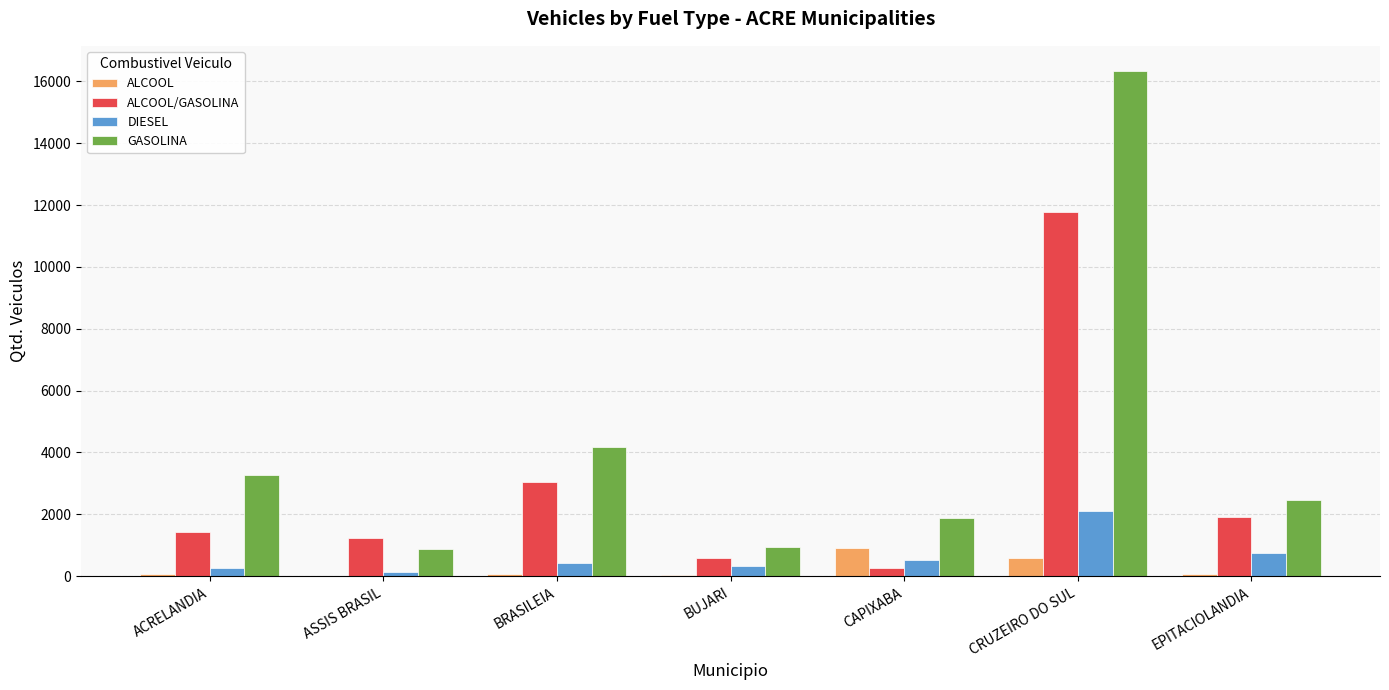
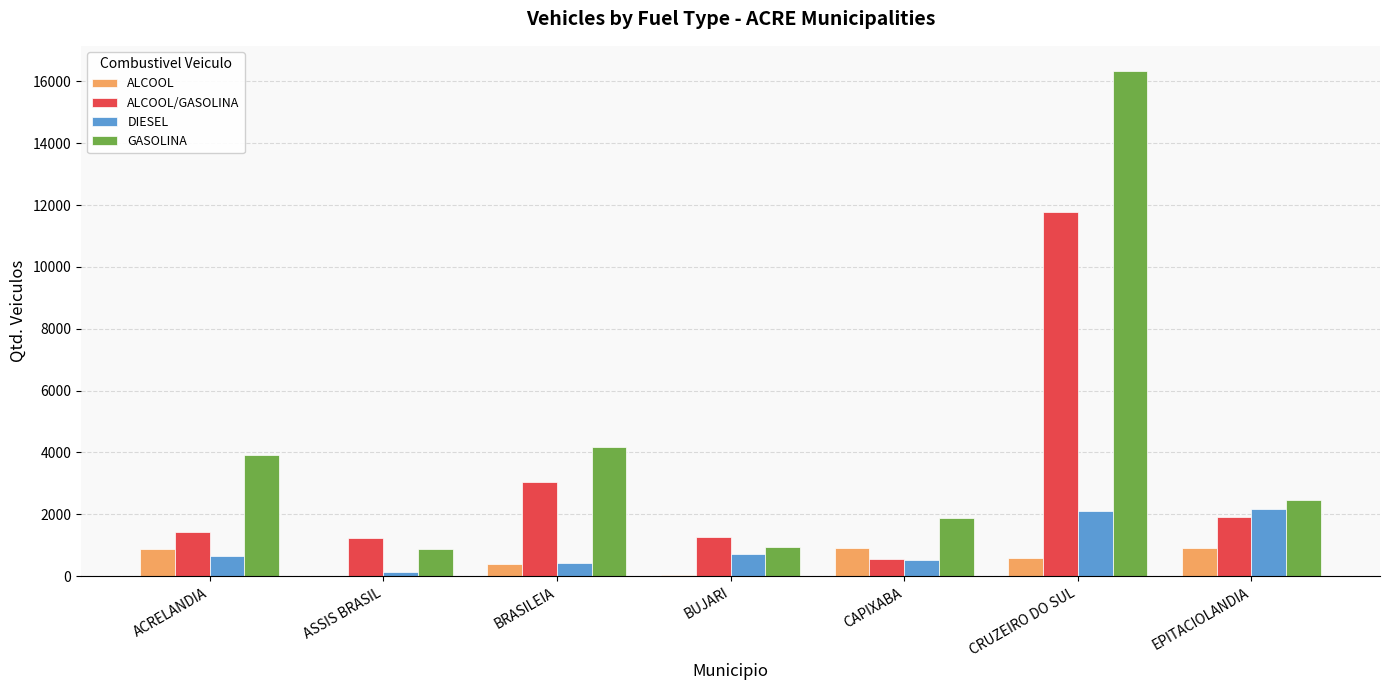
ALCOOL, ACRELANDIA: 100 -> 900
DIESEL, ACRELANDIA: 300 -> 700
GASOLINA, ACRELANDIA: 3300 -> 3900
ALCOOL, BRASILEIA: 100 -> 400
ALCOOL/GASOLINA, BUJARI: 600 -> 1300
DIESEL, BUJARI: 300 -> 700
ALCOOL/GASOLINA, CAPIXABA: 300 -> 600
ALCOOL, EPITACIOLANDIA: 100 -> 900
DIESEL, EPITACIOLANDIA: 700 -> 2200
